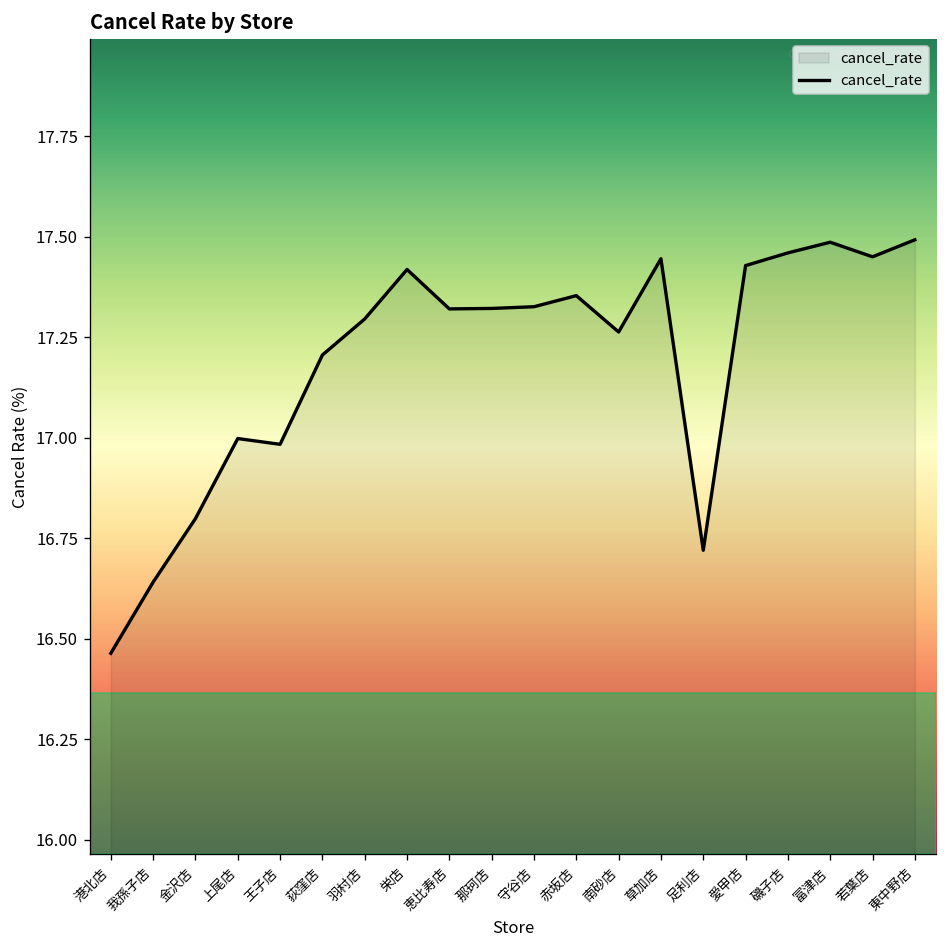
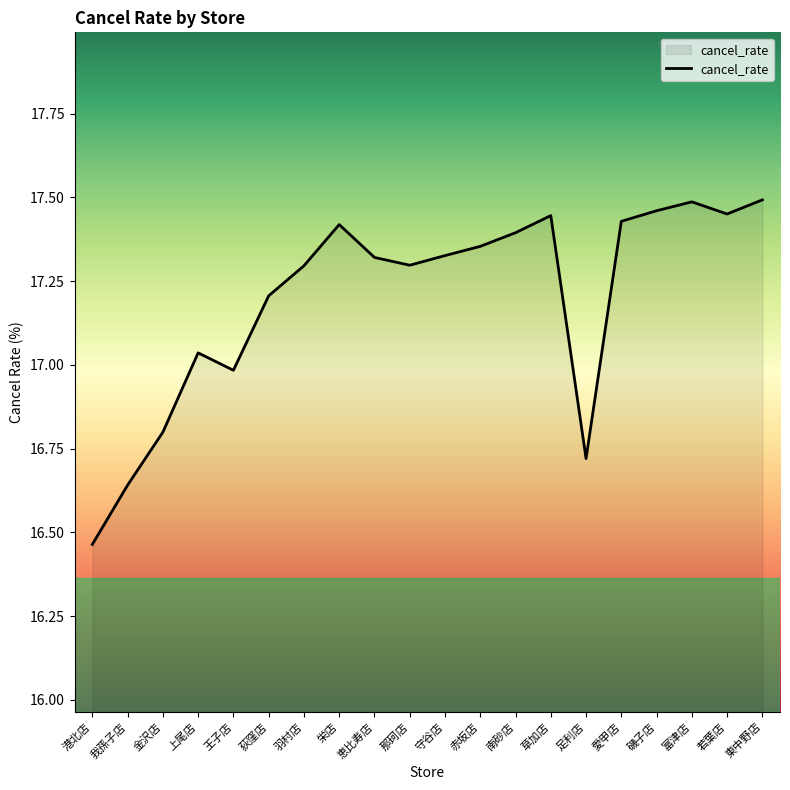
上尾店: 17.00 -> 17.04
那珂店: 17.32 -> 17.30
南砂店: 17.26 -> 17.39
